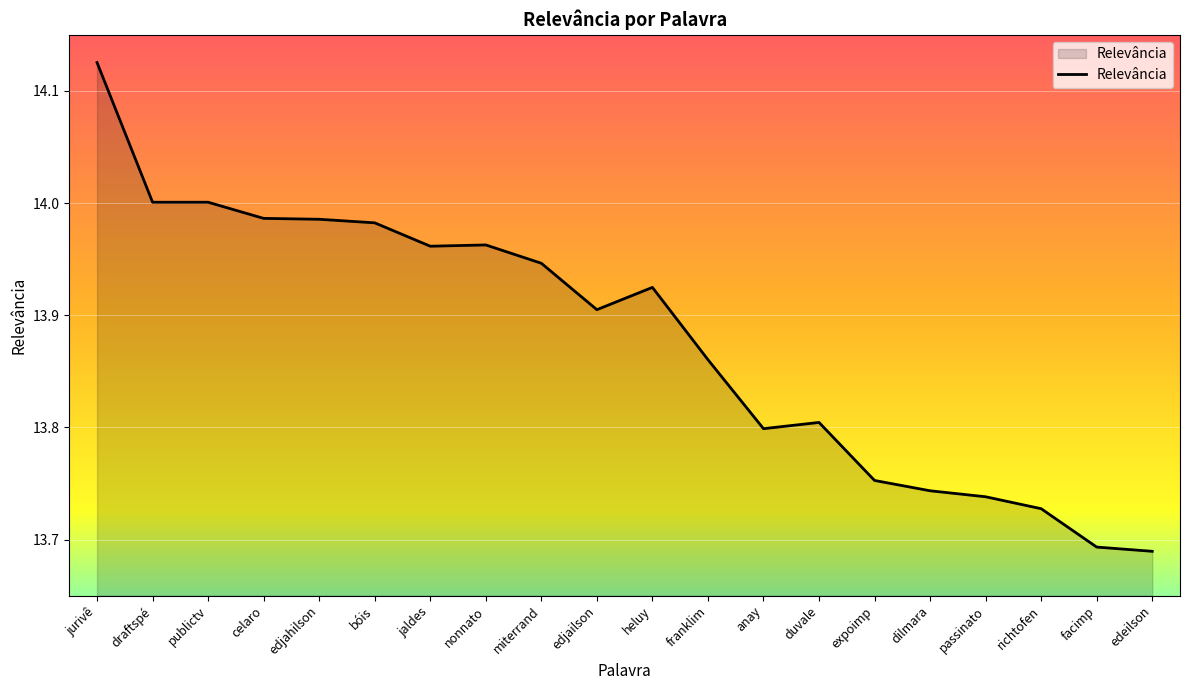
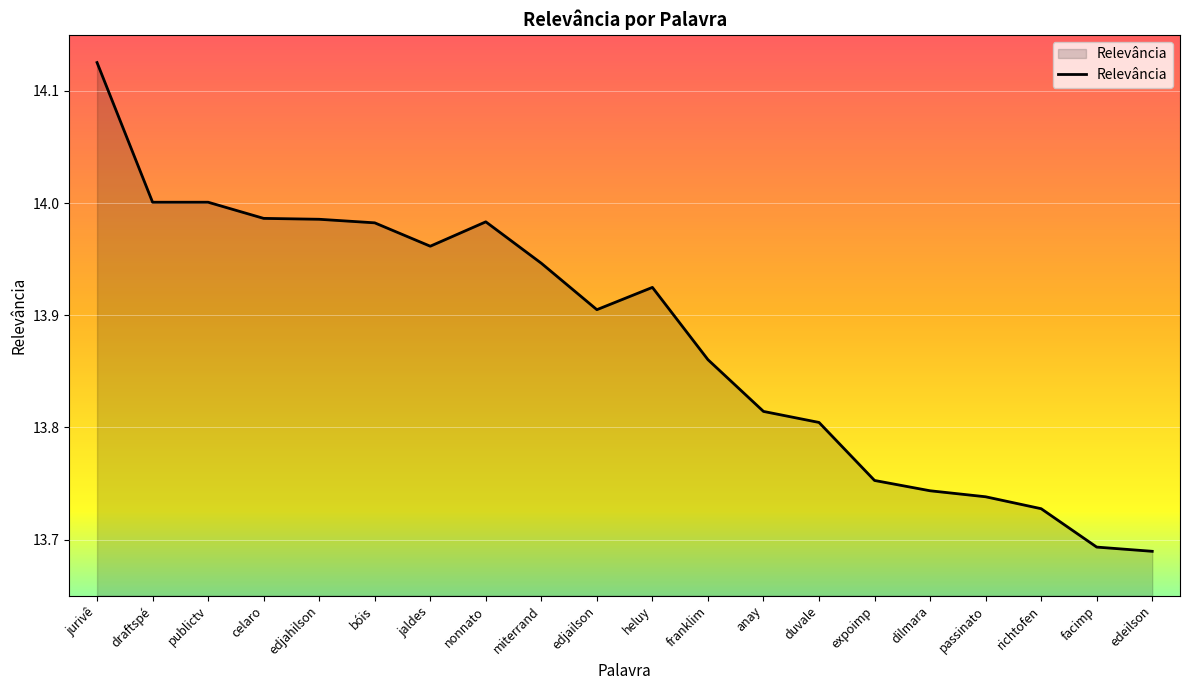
nonnato: 13.963 -> 13.983
anay: 13.799 -> 13.814
